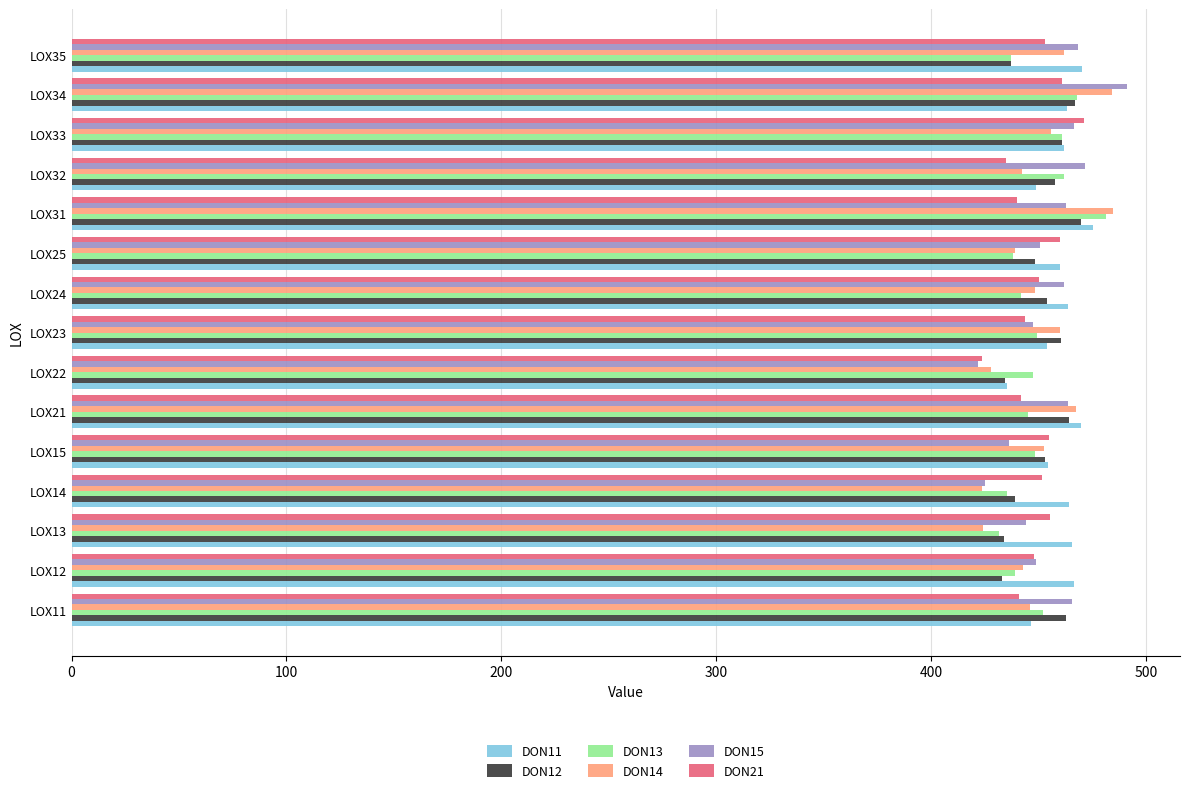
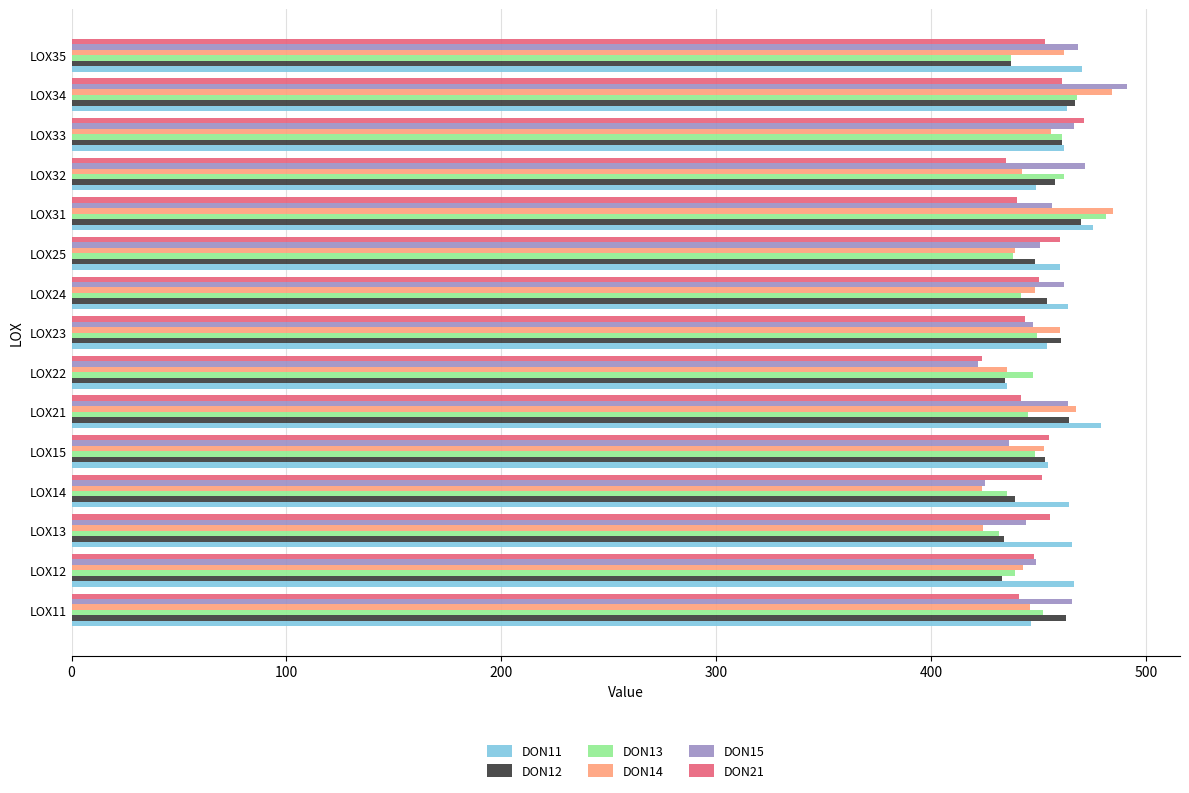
DON15, LOX31: 463 -> 456
DON14, LOX22: 428 -> 435
DON11, LOX21: 470 -> 479
